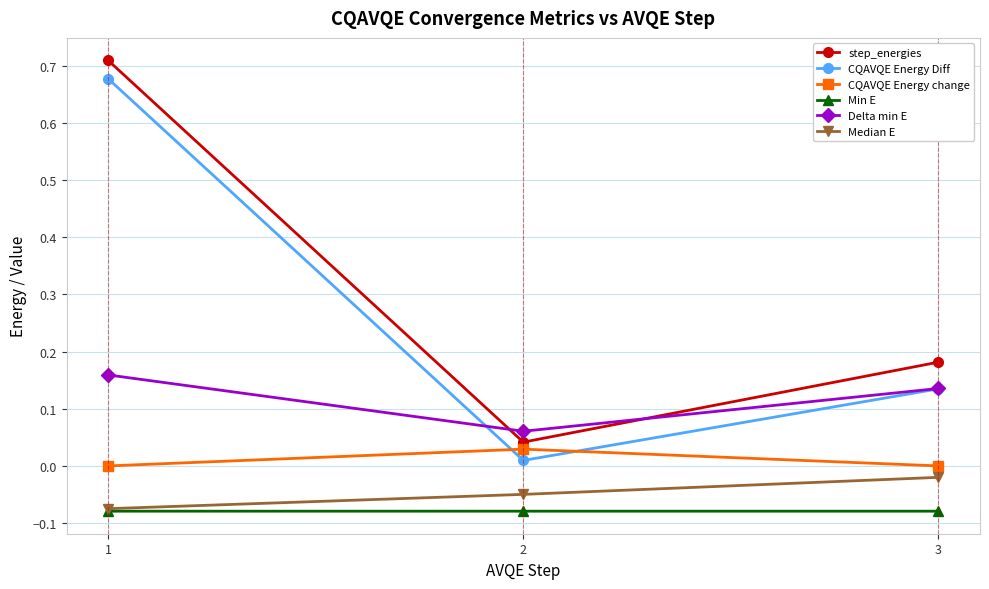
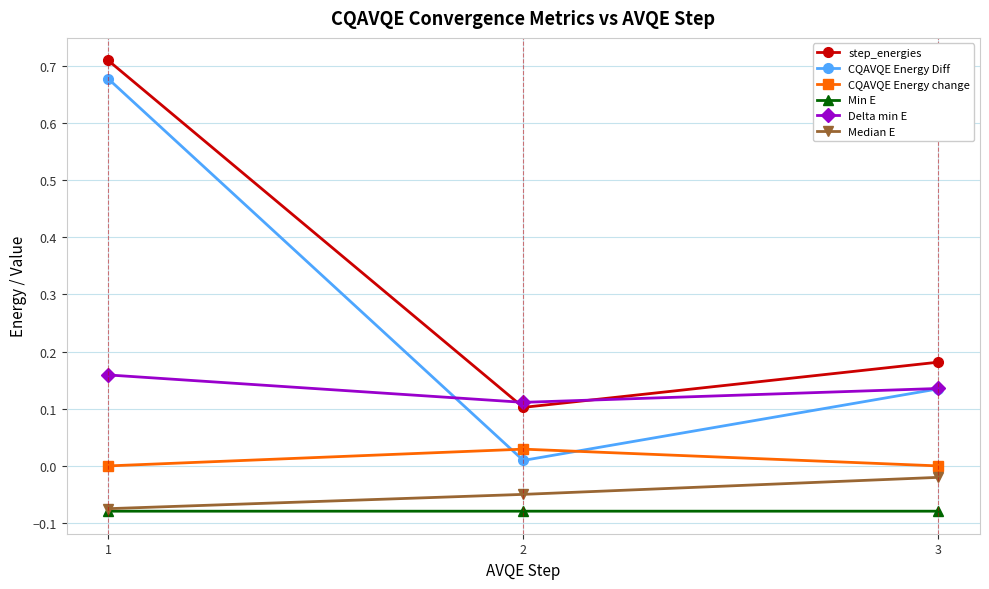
step_energies, 2: 0.04 -> 0.10
Delta min E, 2: 0.06 -> 0.11
